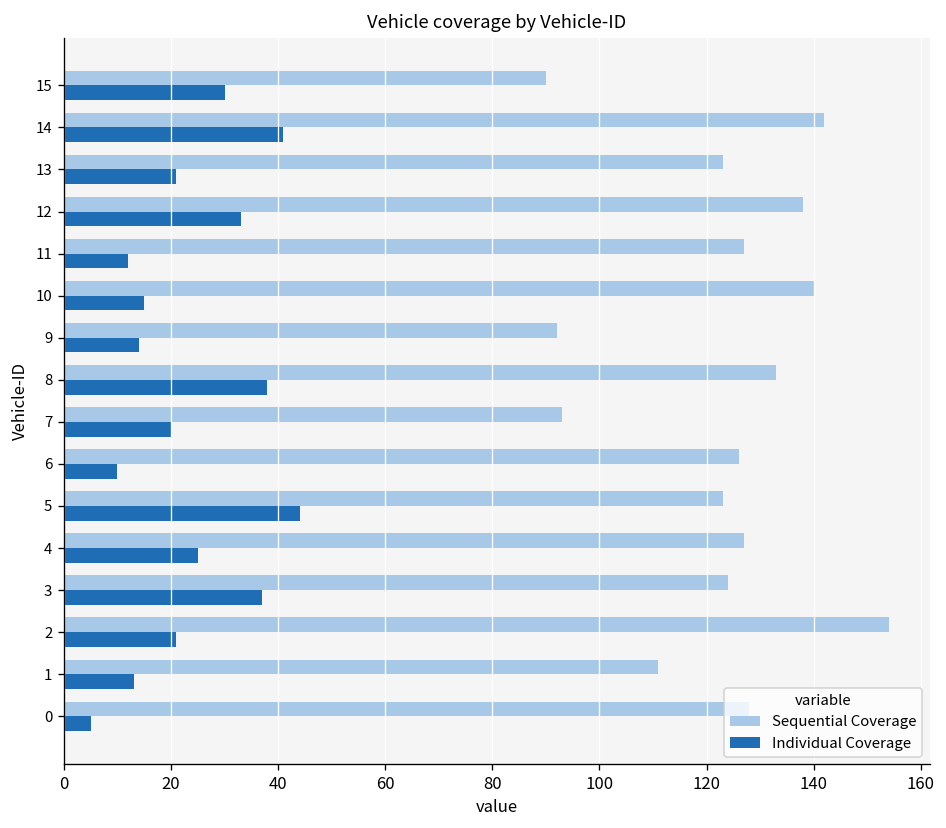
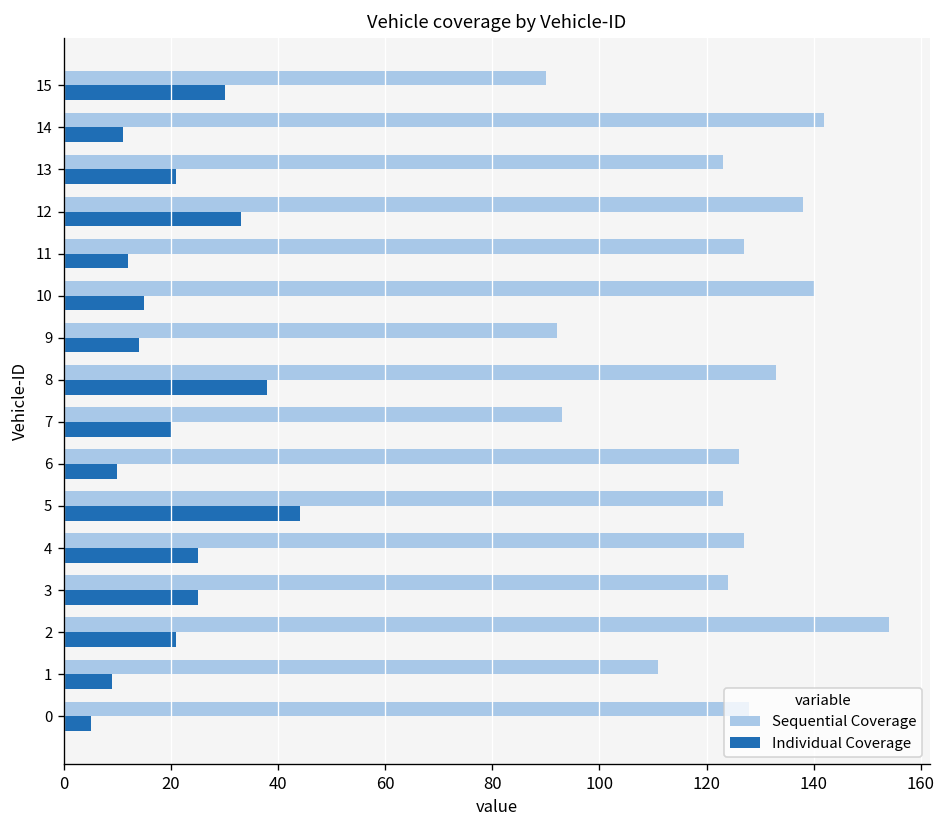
Individual Coverage, 14: 41 -> 11
Individual Coverage, 3: 37 -> 25
Individual Coverage, 1: 13 -> 9
